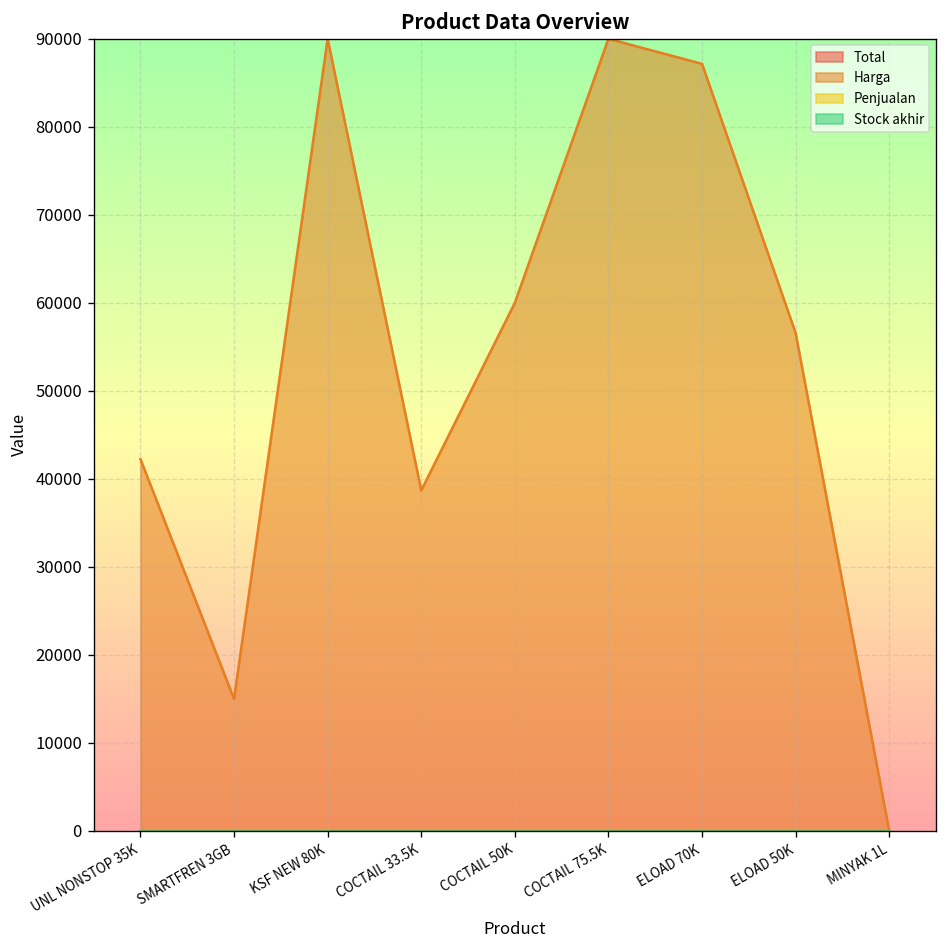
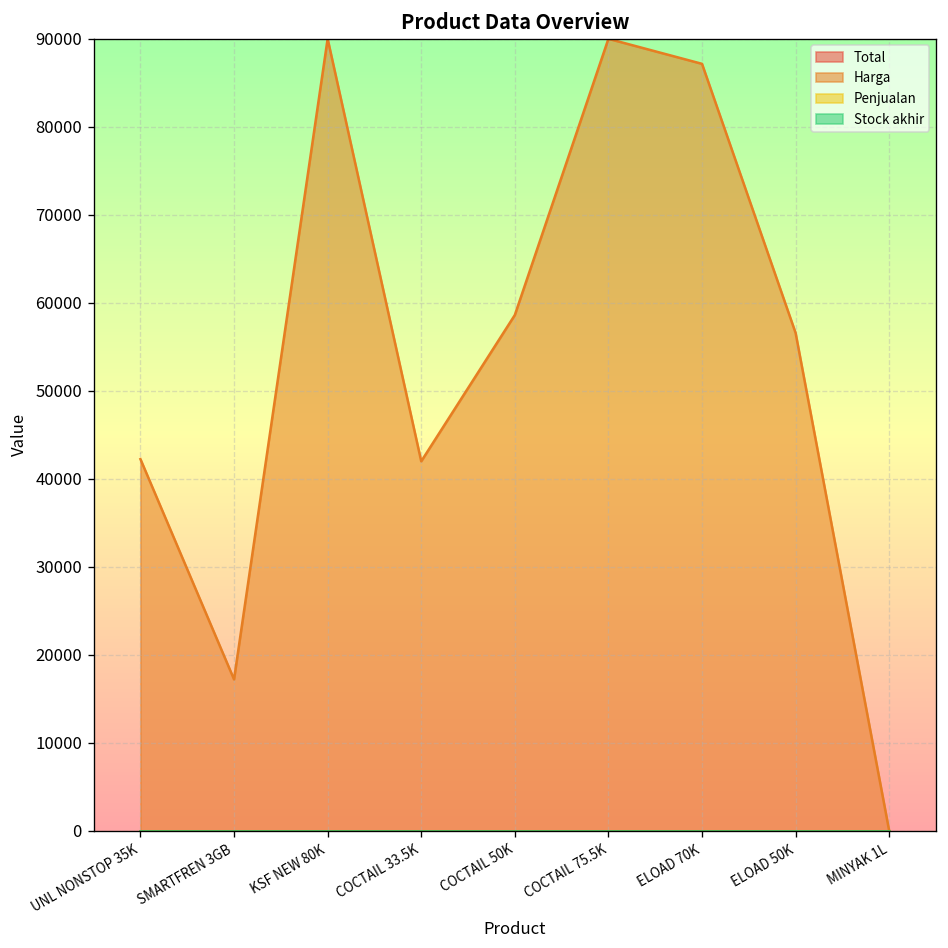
Harga, SMARTFREN 3GB: 15000 -> 17000
Harga, COCTAIL 33.5K: 39000 -> 42000
Harga, COCTAIL 50K: 60000 -> 59000
